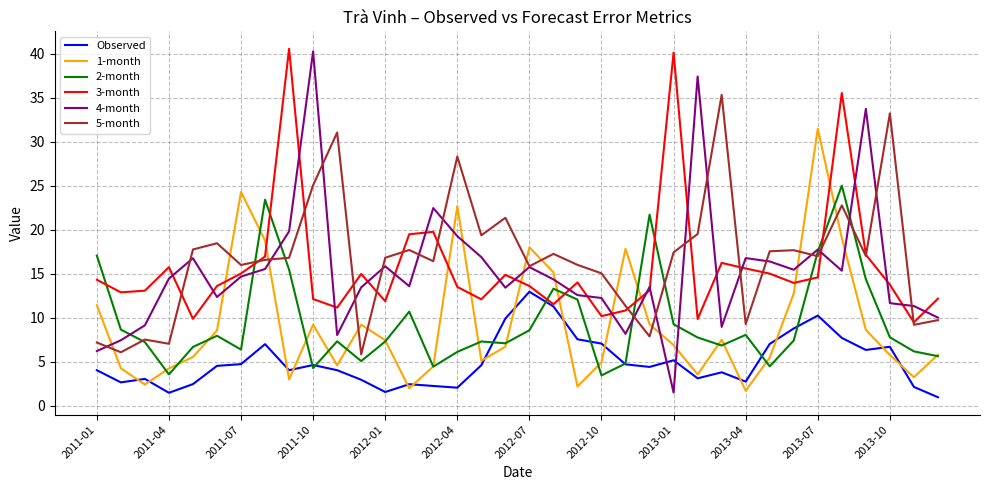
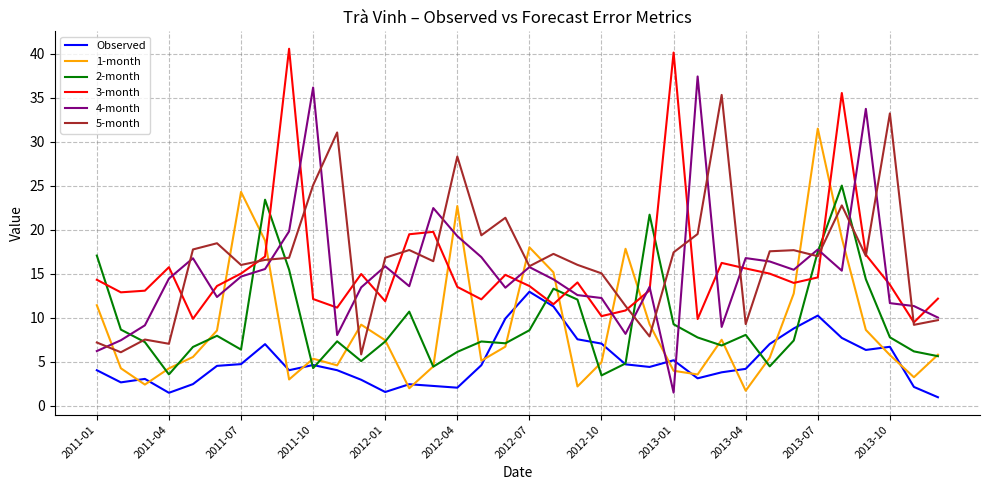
1-month, 2011-10: 9 -> 5
4-month, 2011-10: 40 -> 36
1-month, 2013-01: 7 -> 4
Observed, 2013-04: 3 -> 4
